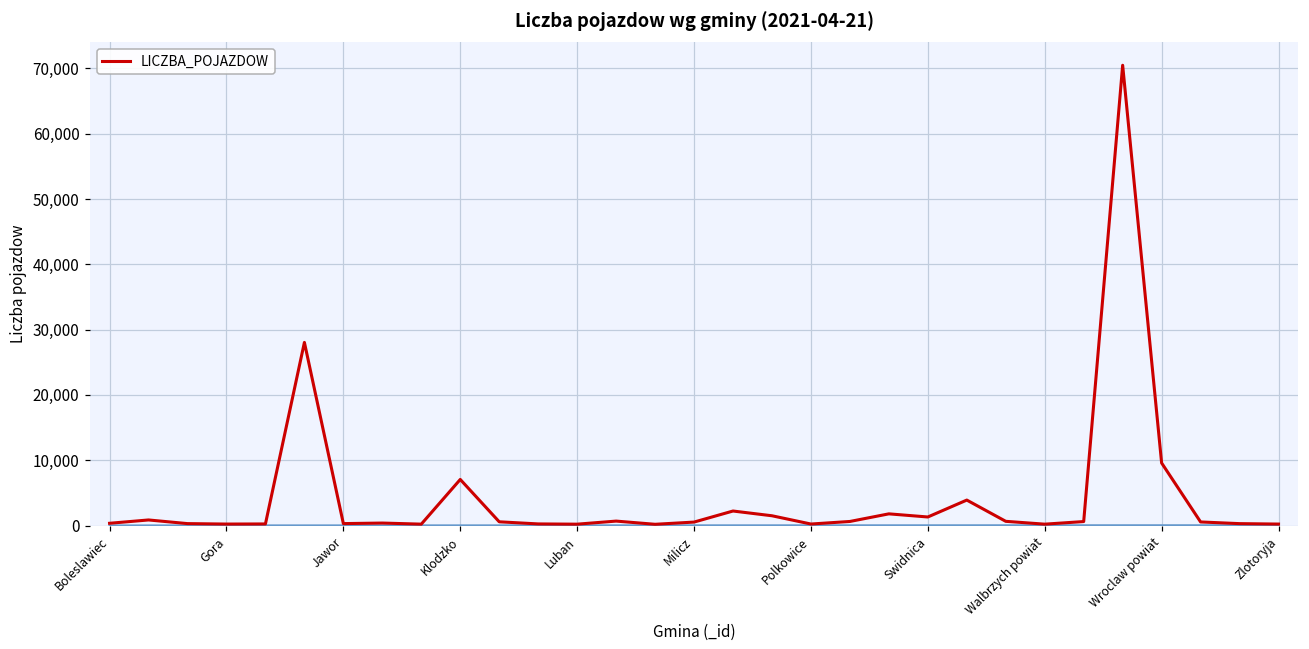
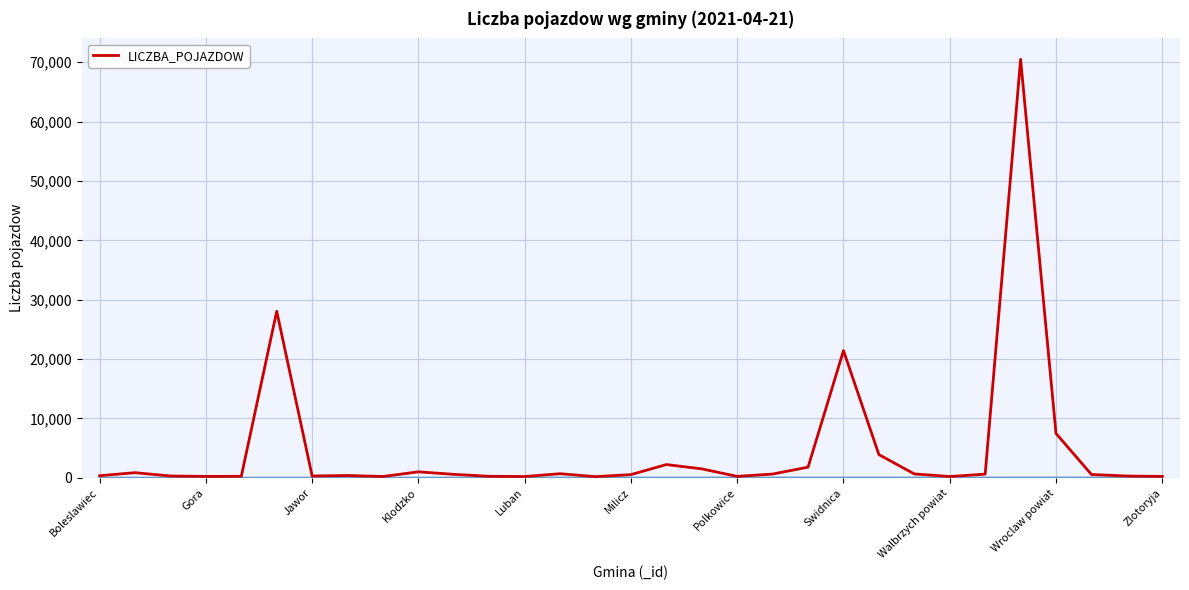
LICZBA_POJAZDOW, Klodzko: 7,000 -> 1,000
LICZBA_POJAZDOW, Swidnica: 1,000 -> 21,000
LICZBA_POJAZDOW, Wroclaw powiat: 10,000 -> 7,000
